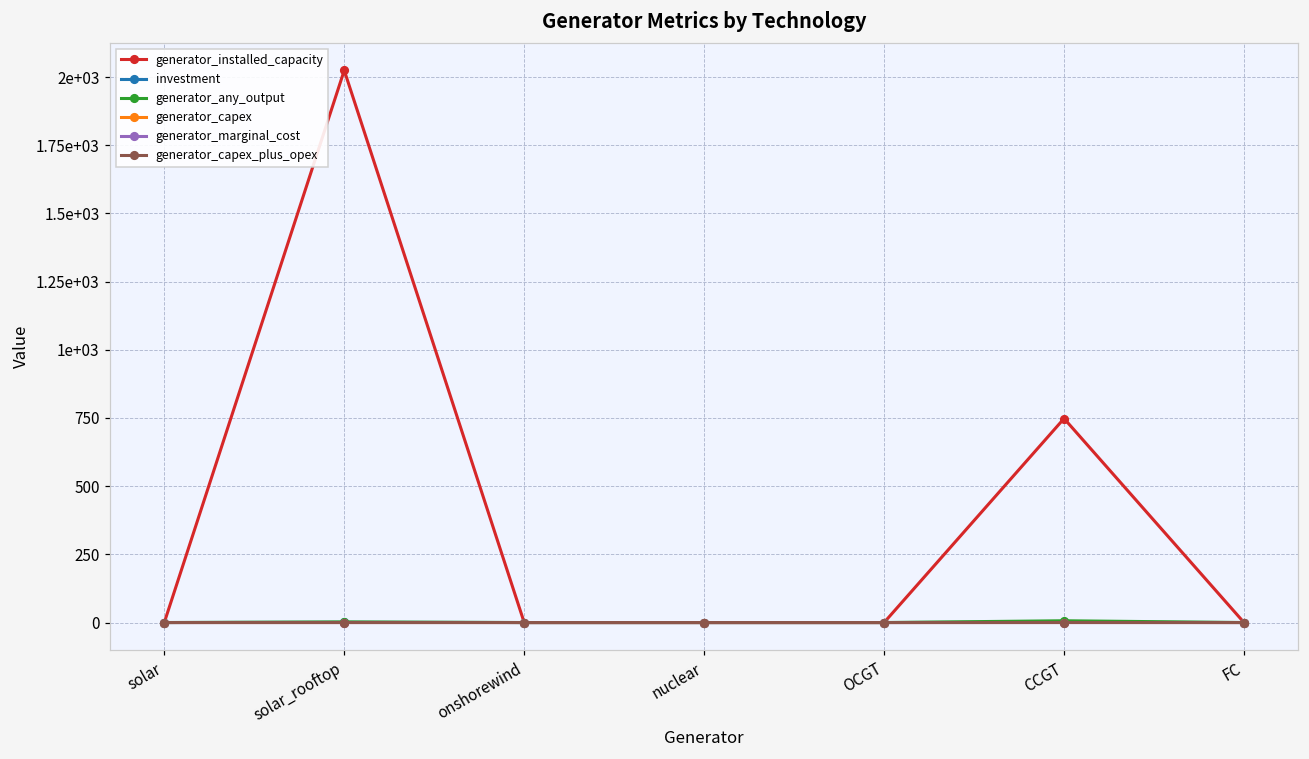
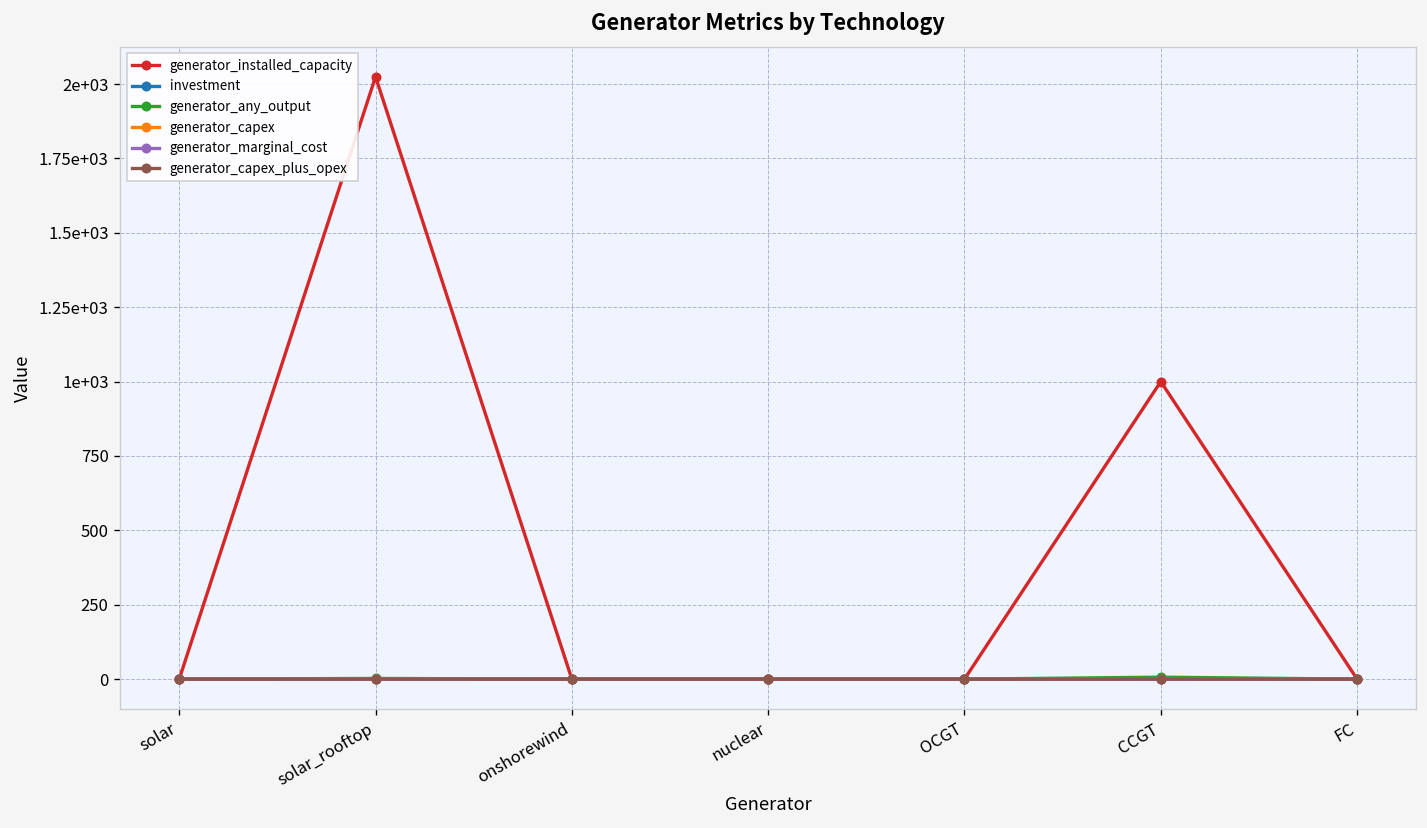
generator_installed_capacity, CCGT: 750 -> 1000
